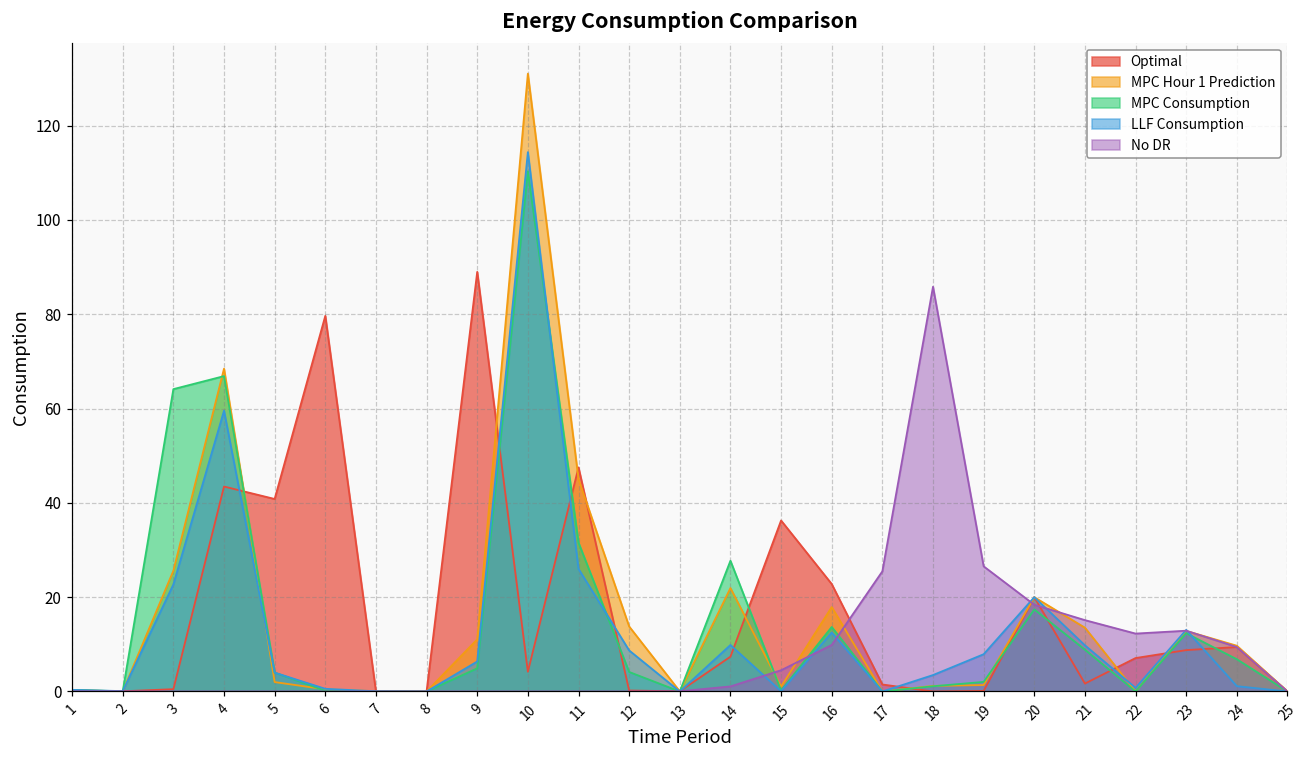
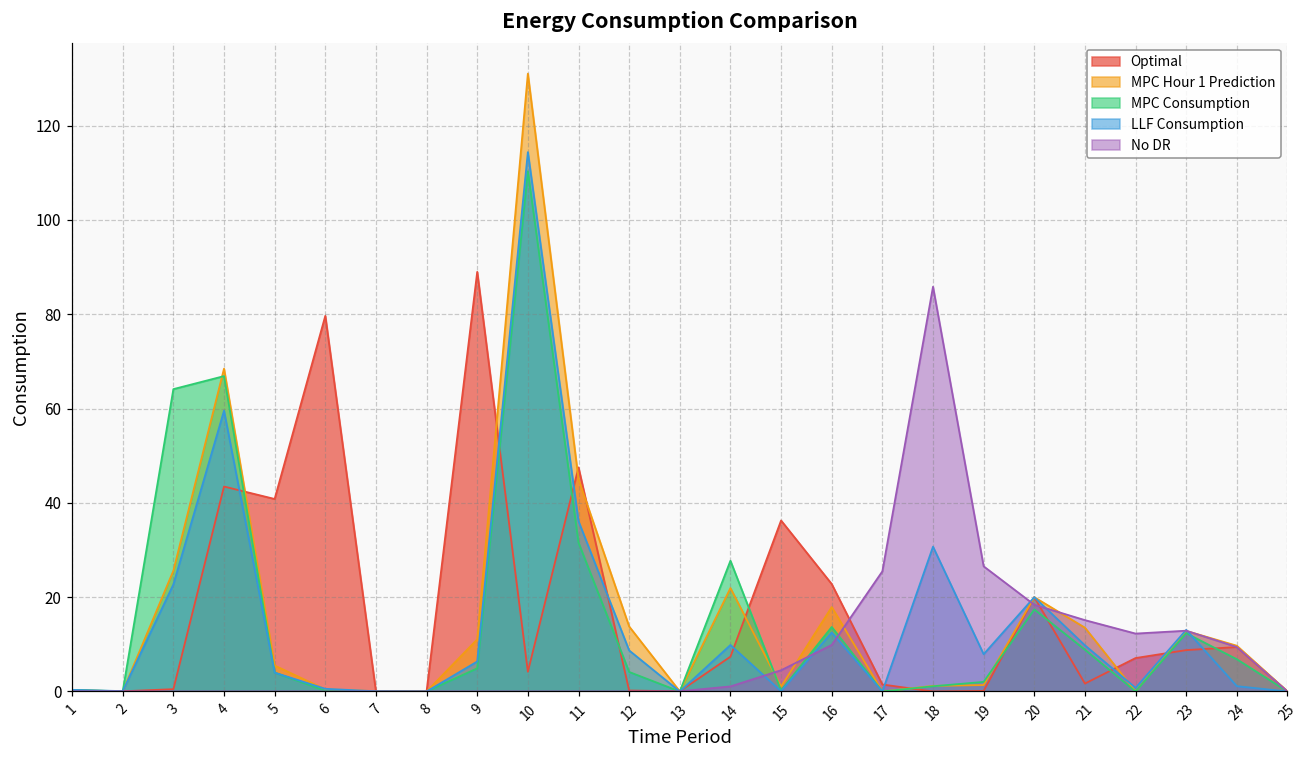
MPC Hour 1 Prediction, 5: 2 -> 5
LLF Consumption, 11: 26 -> 36
LLF Consumption, 18: 3 -> 31
